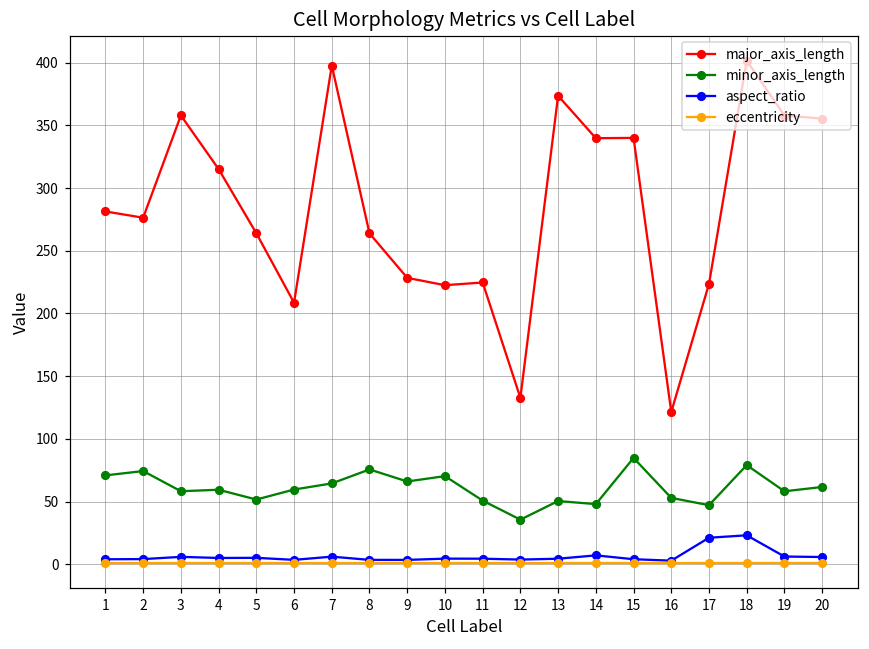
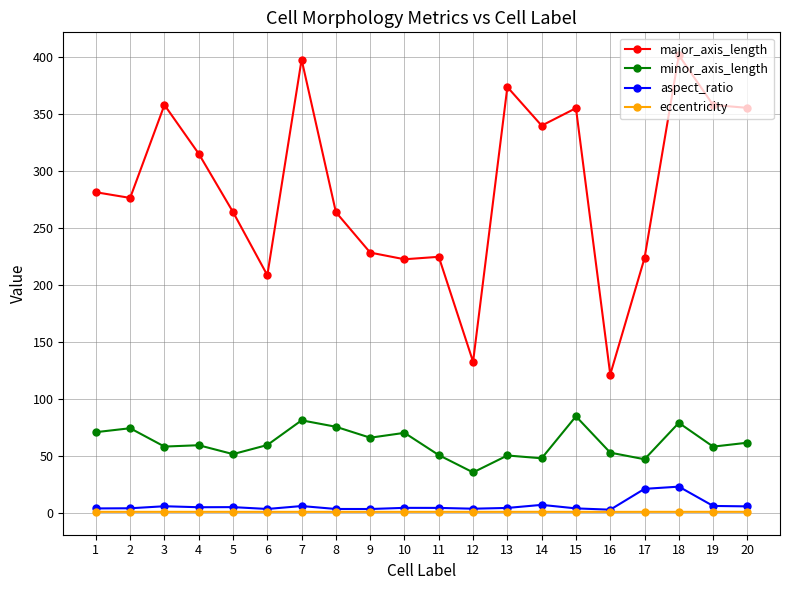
minor_axis_length, 7: 64 -> 81
major_axis_length, 15: 340 -> 355
